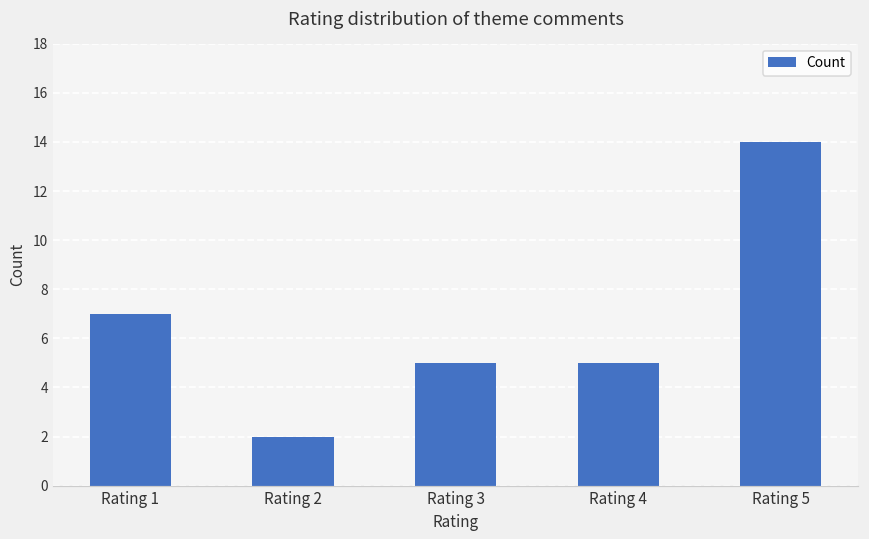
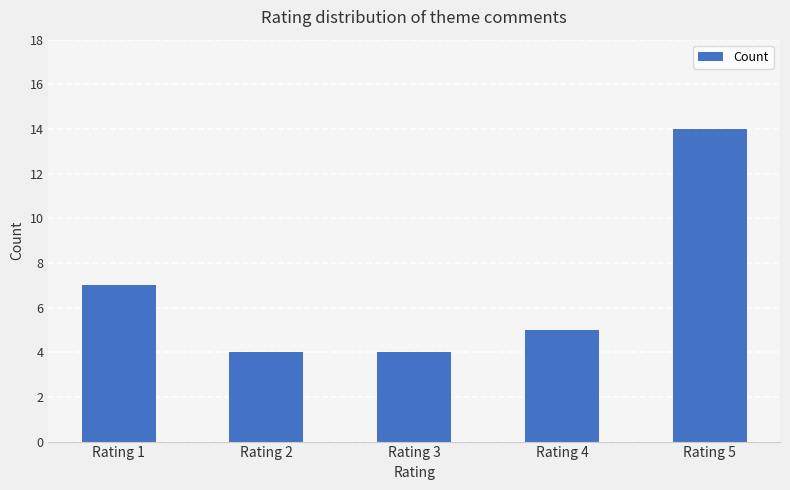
Rating 2: 2 -> 4
Rating 3: 5 -> 4
